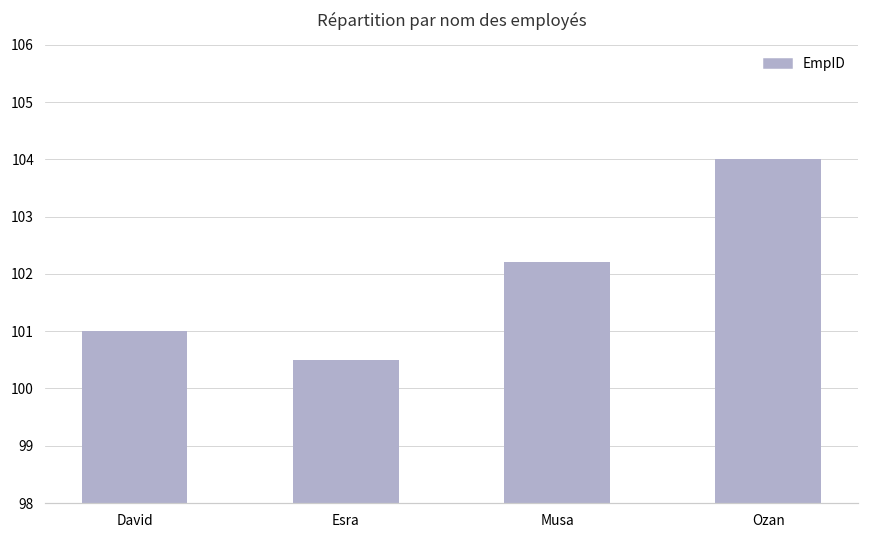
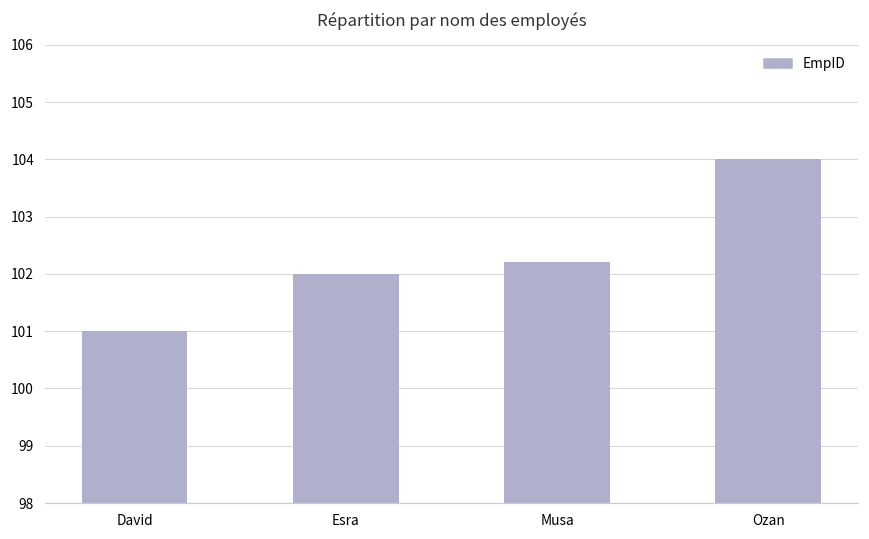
Esra: 100.5 -> 102.0
